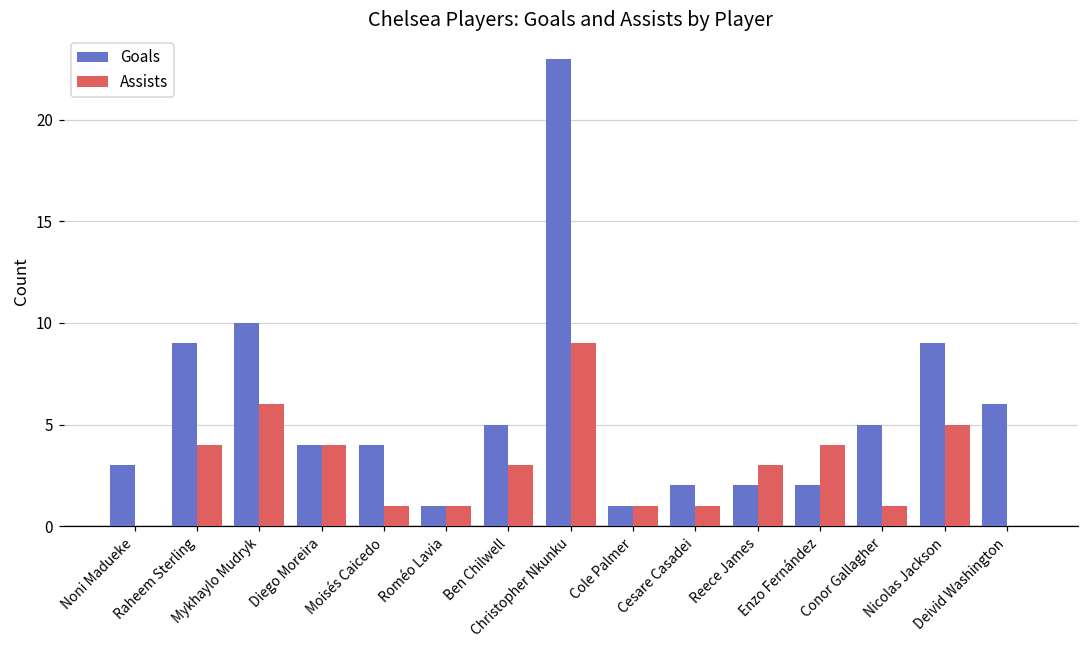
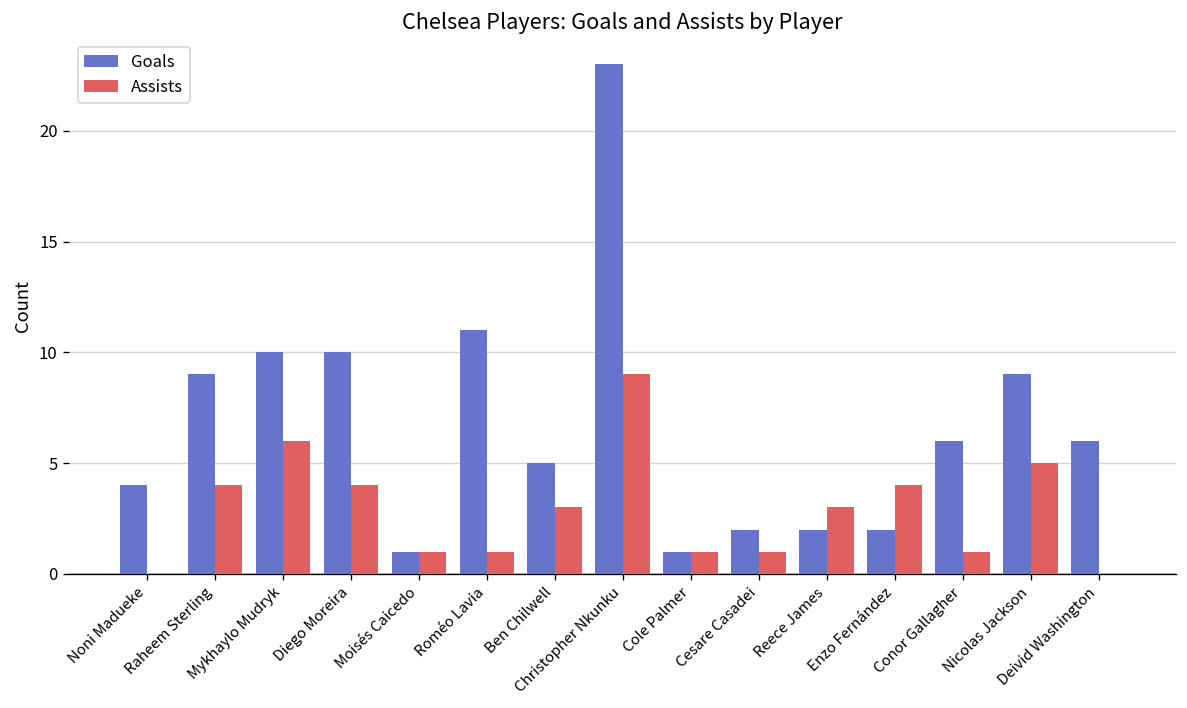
Goals, Noni Madueke: 3 -> 4
Goals, Diego Moreira: 4 -> 10
Goals, Moisés Caicedo: 4 -> 1
Goals, Roméo Lavia: 1 -> 11
Goals, Conor Gallagher: 5 -> 6
